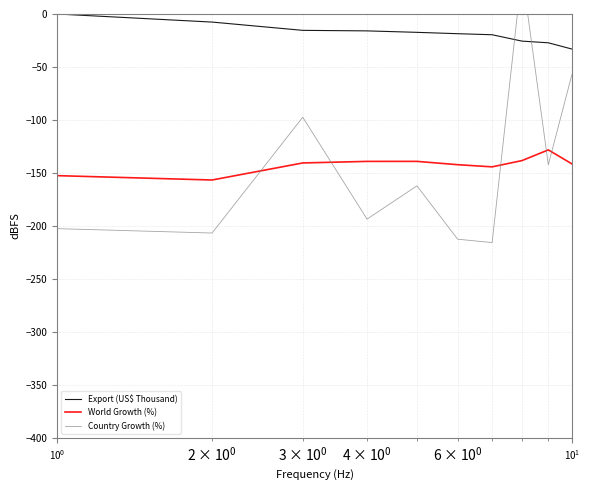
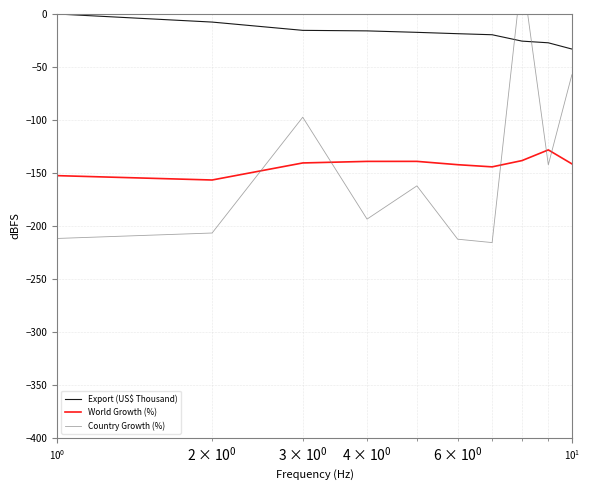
Country Growth (%), 10^0: -202 -> -212
